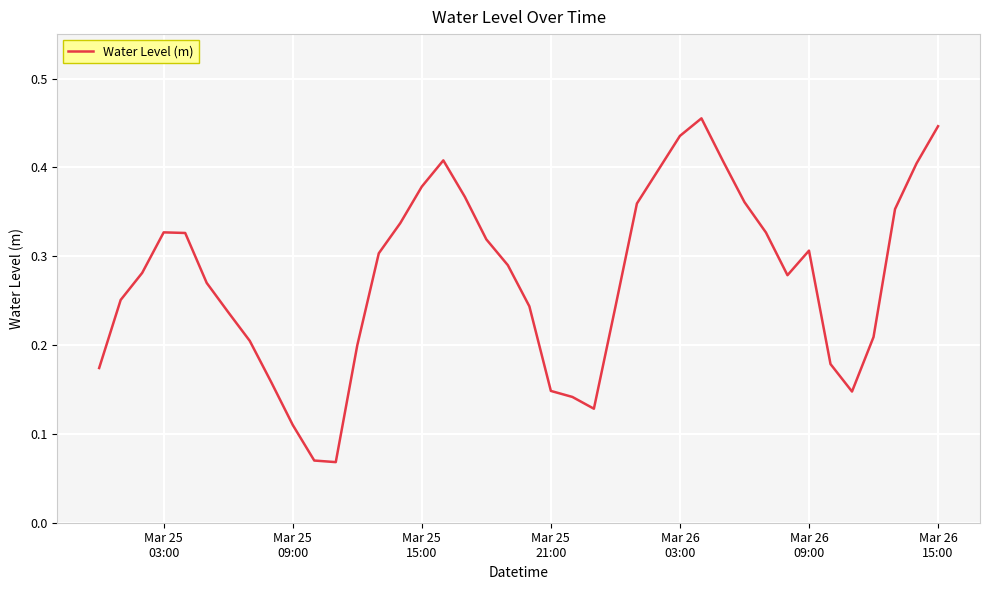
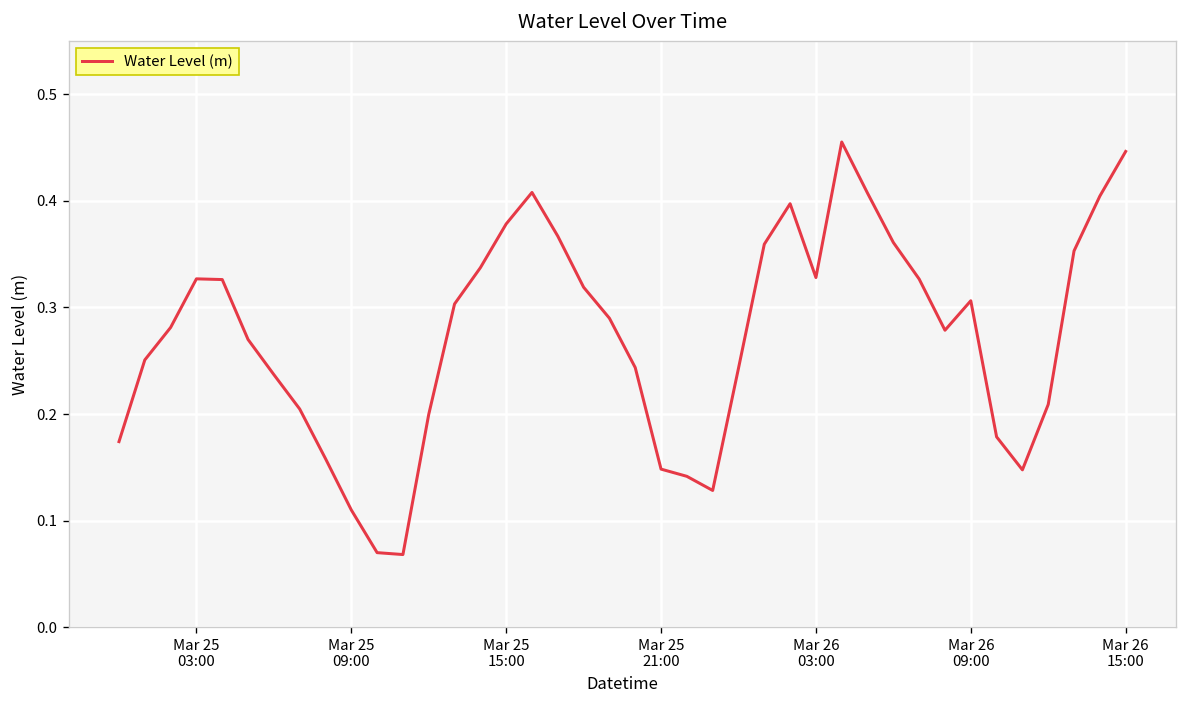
Mar 26 03:00: 0.44 -> 0.33
